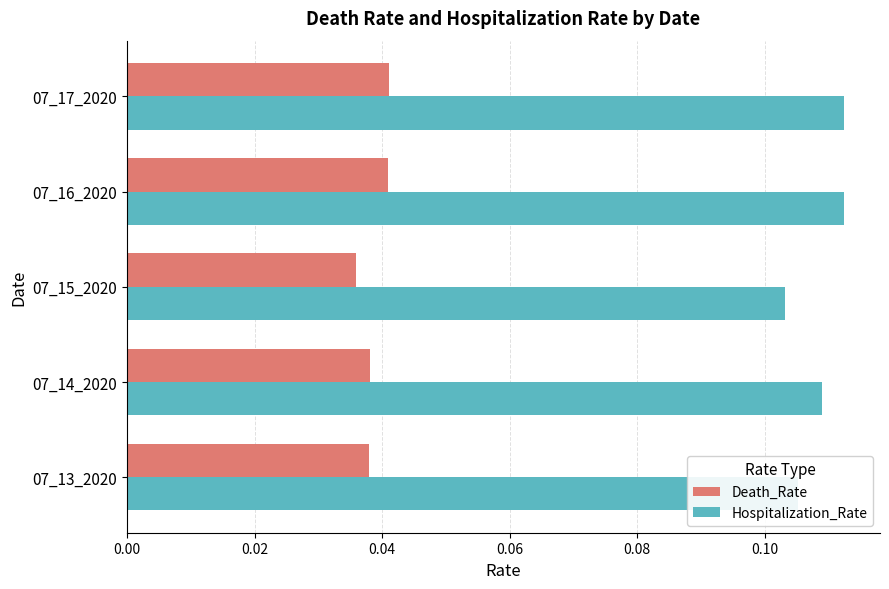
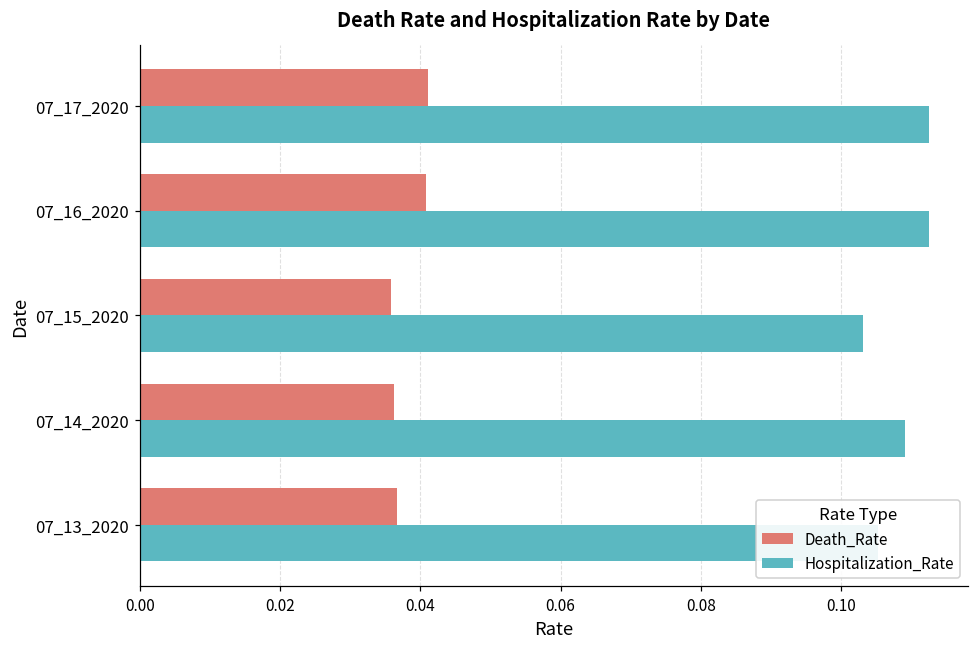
Death_Rate, 07_14_2020: 0.038 -> 0.036
Death_Rate, 07_13_2020: 0.038 -> 0.037
